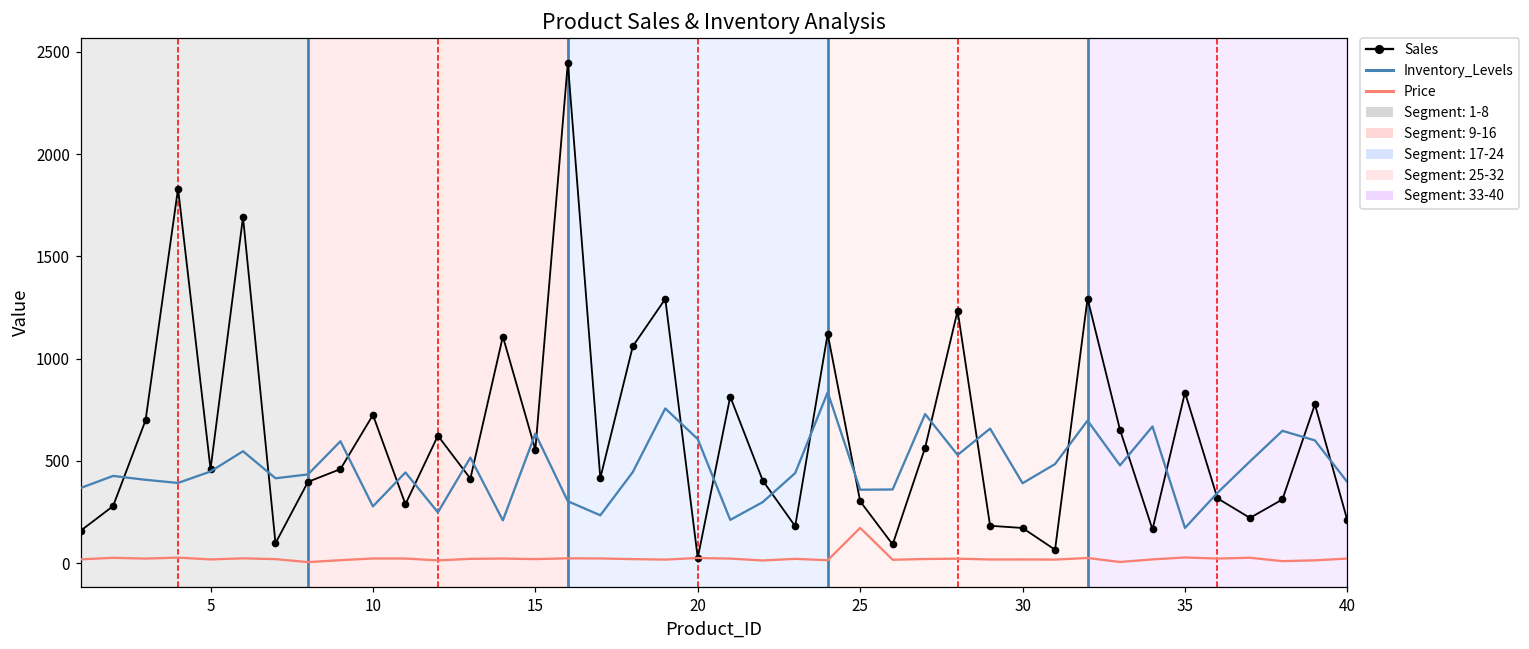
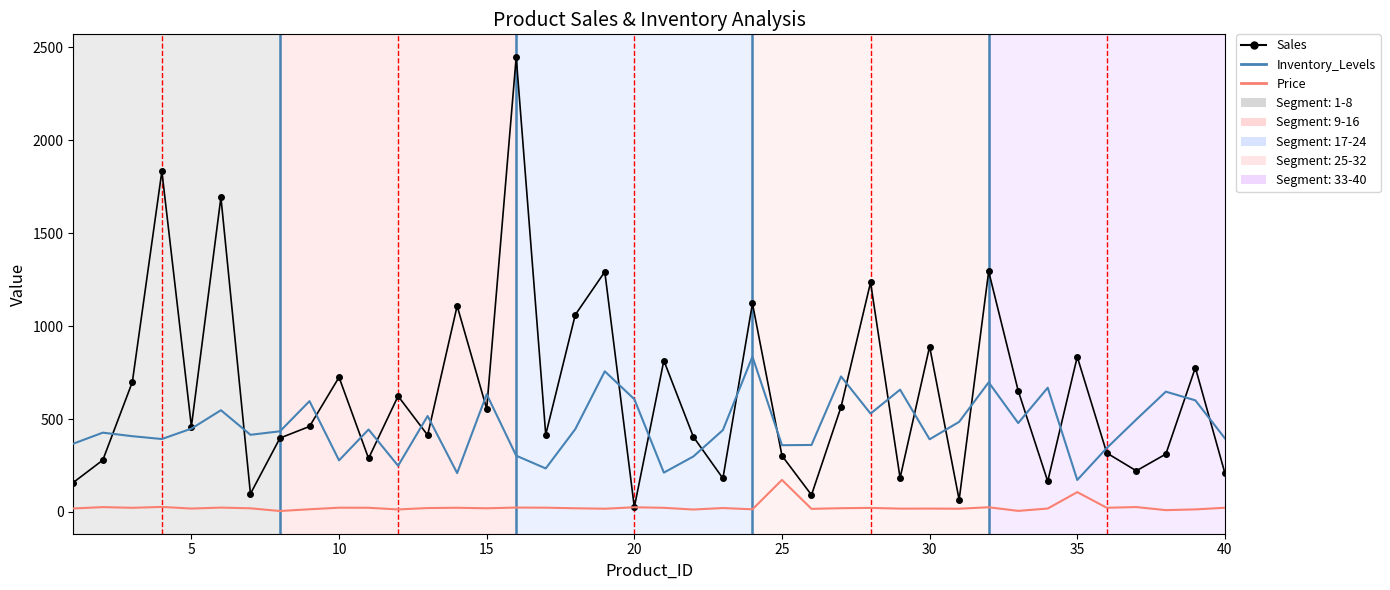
Sales, 30: 170 -> 890
Price, 35: 30 -> 110
